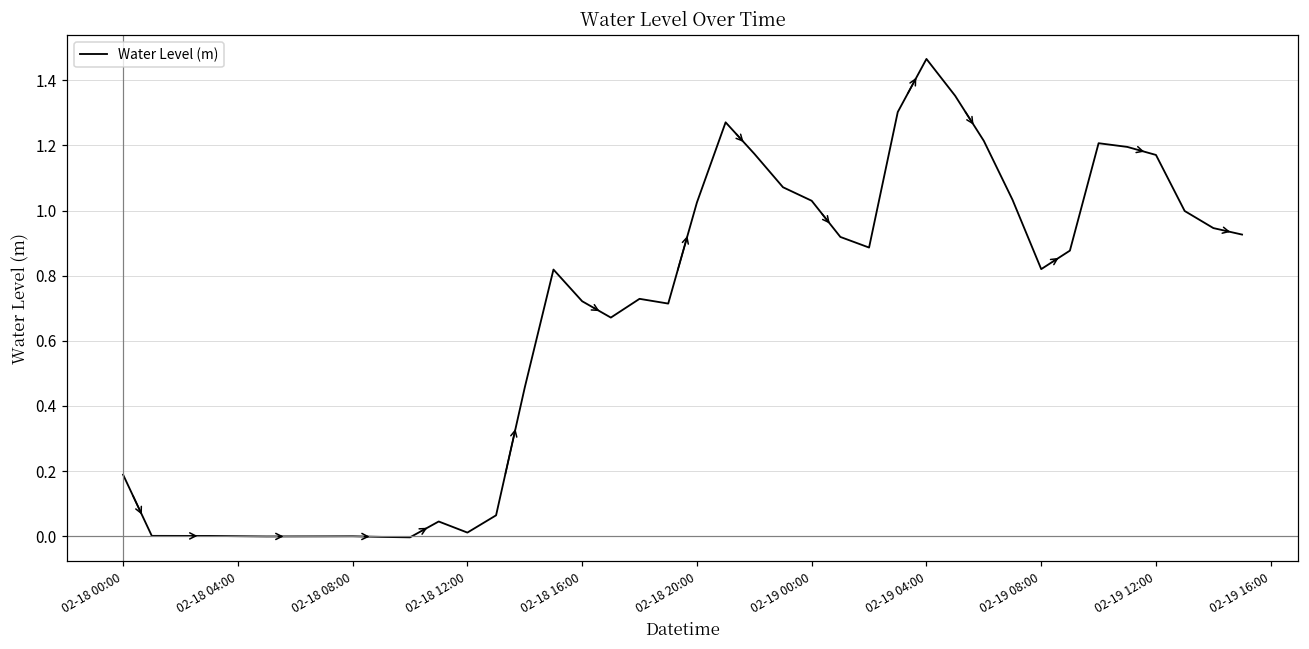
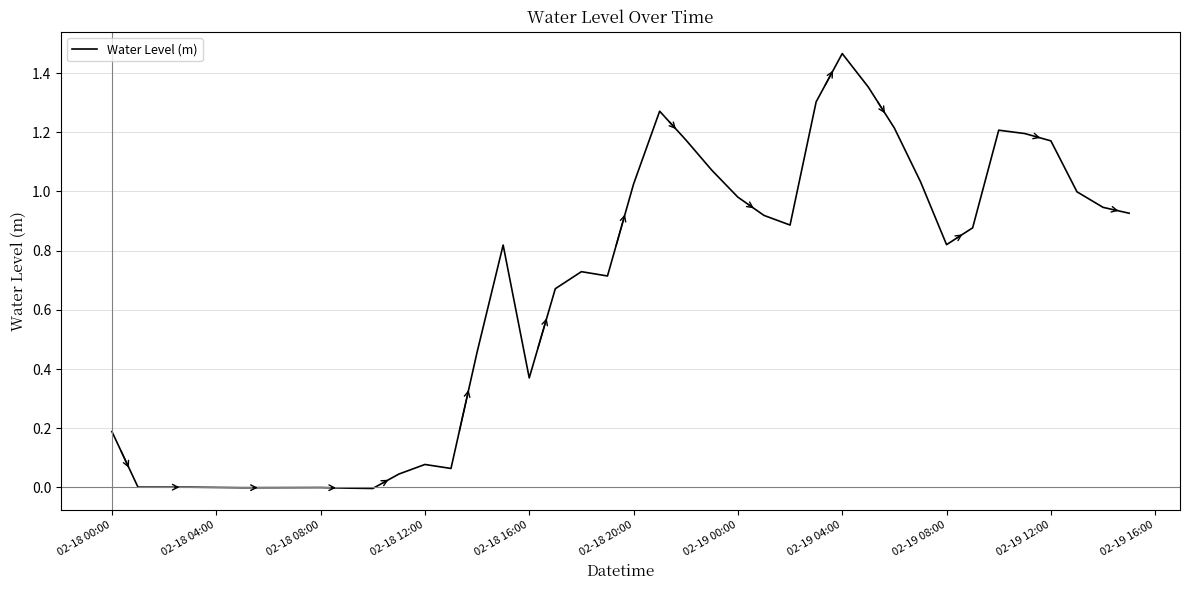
02-18 12:00: 0.01 -> 0.08
02-18 16:00: 0.72 -> 0.37
02-19 00:00: 1.03 -> 0.98
